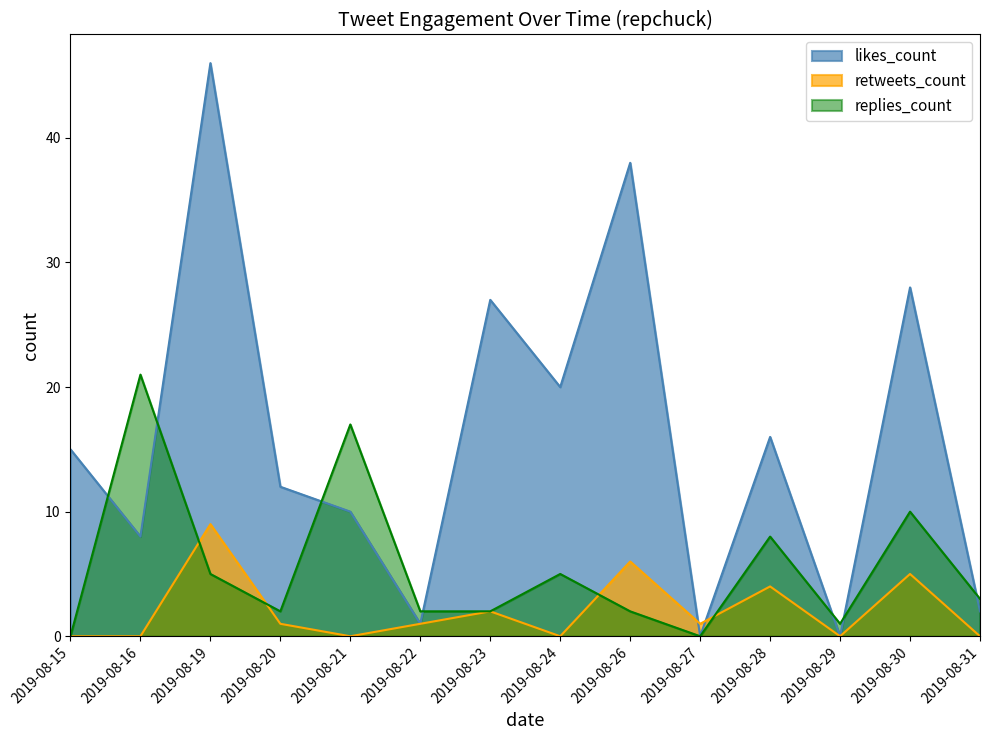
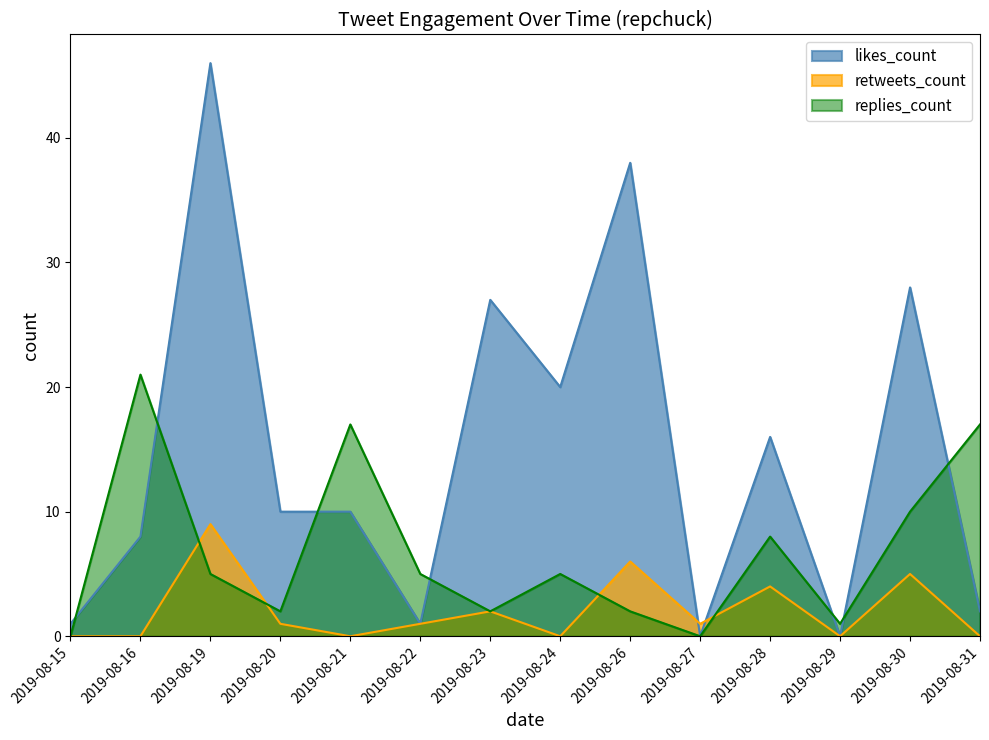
likes_count, 2019-08-15: 15 -> 1
likes_count, 2019-08-20: 12 -> 10
replies_count, 2019-08-22: 2 -> 5
replies_count, 2019-08-31: 3 -> 17
